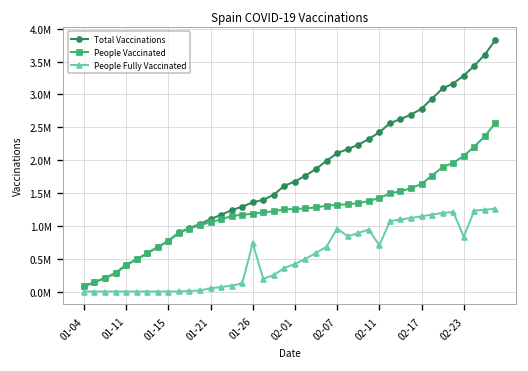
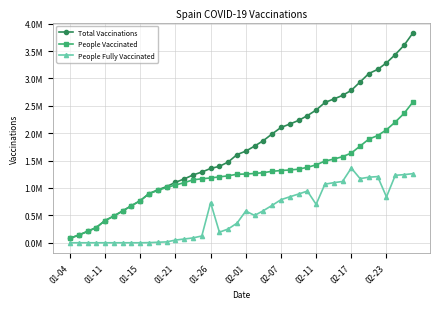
People Fully Vaccinated, 02-01: 400000 -> 600000
People Fully Vaccinated, 02-07: 1000000 -> 800000
People Fully Vaccinated, 02-17: 1100000 -> 1400000
